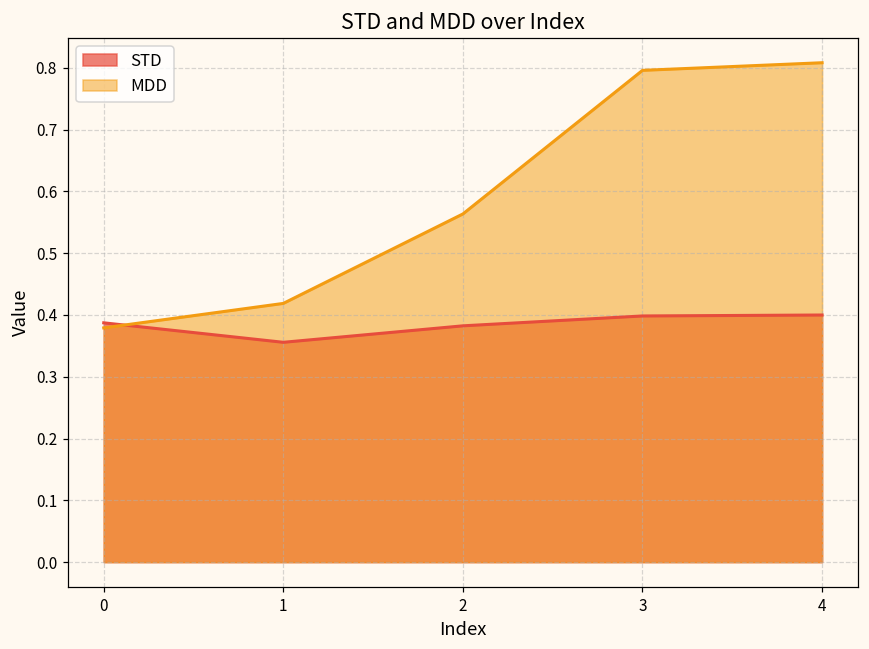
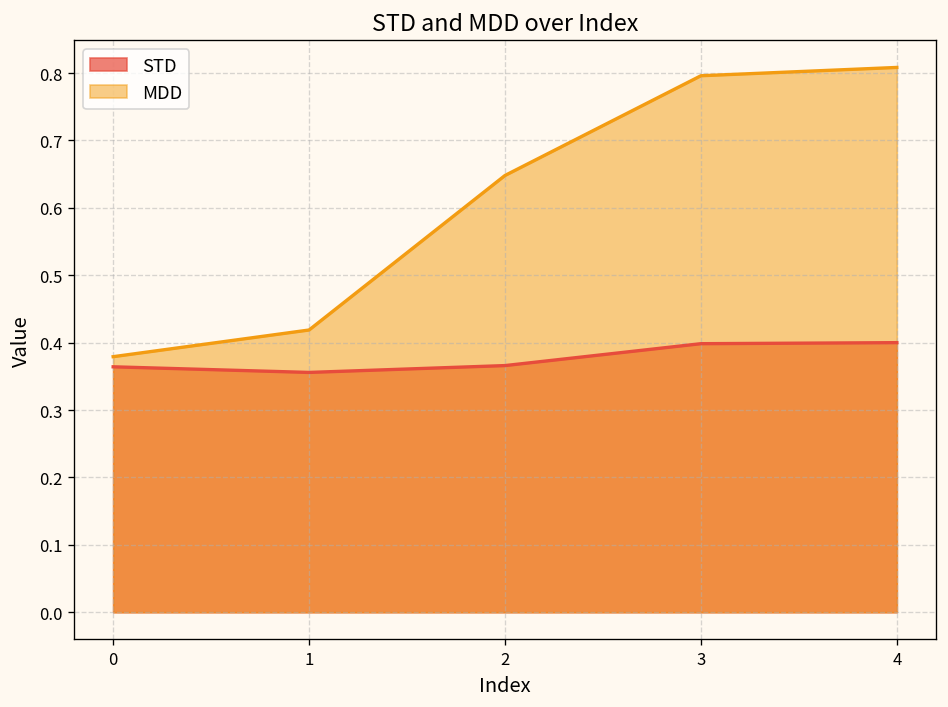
STD, 0: 0.39 -> 0.36
STD, 2: 0.38 -> 0.37
MDD, 2: 0.56 -> 0.65
